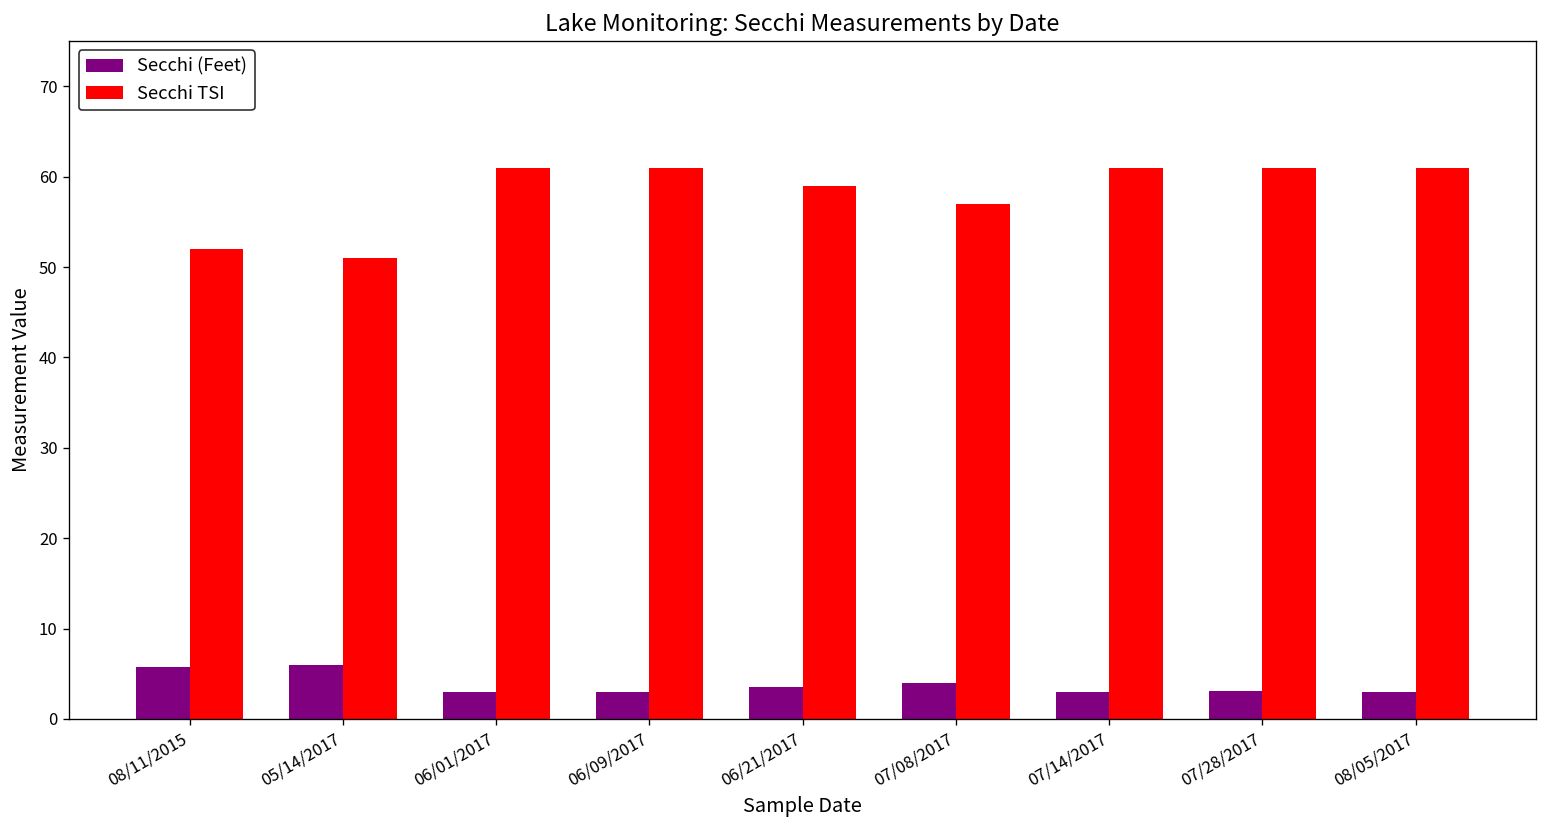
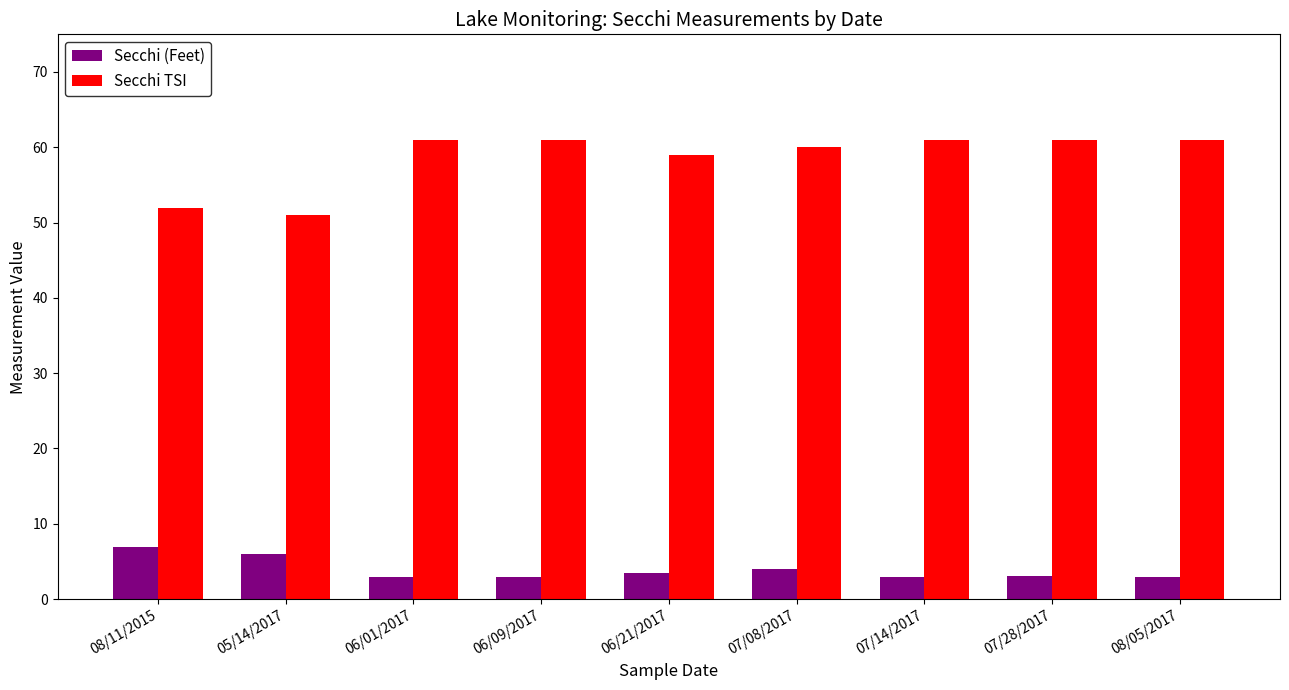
Secchi (Feet), 08/11/2015: 6 -> 7
Secchi TSI, 07/08/2017: 57 -> 60
